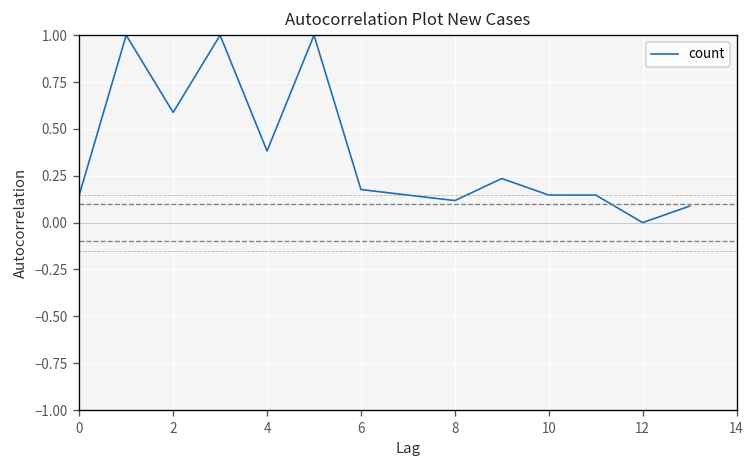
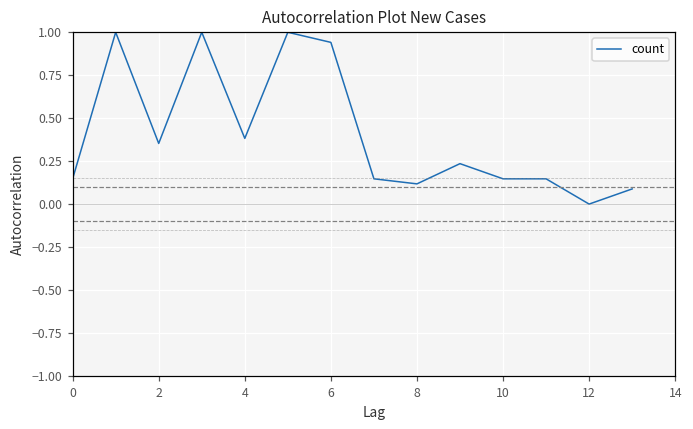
2: 0.59 -> 0.35
6: 0.18 -> 0.94
